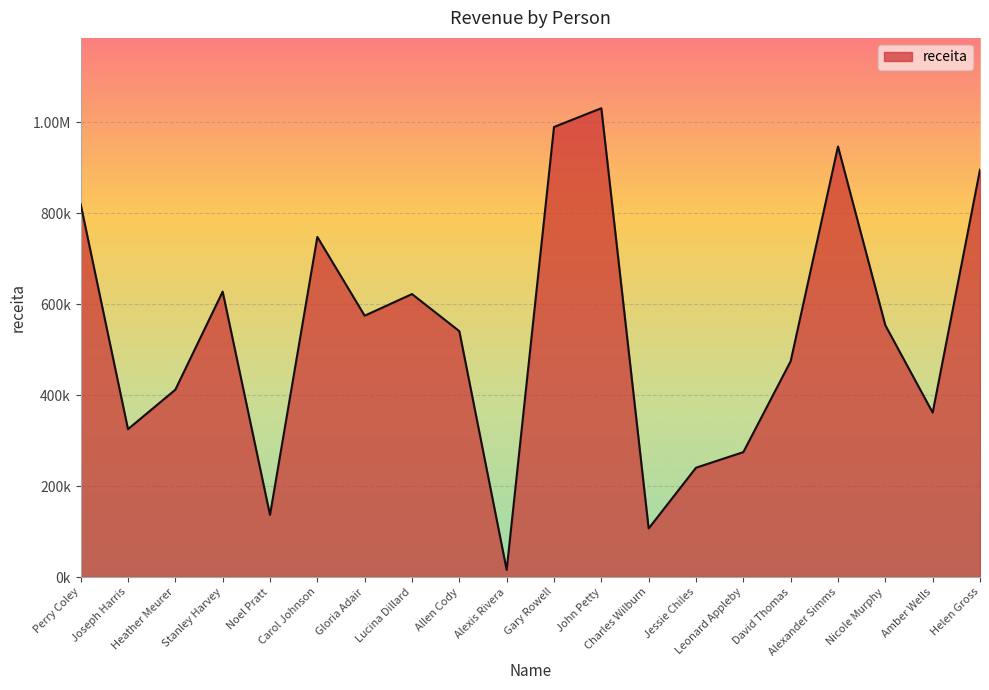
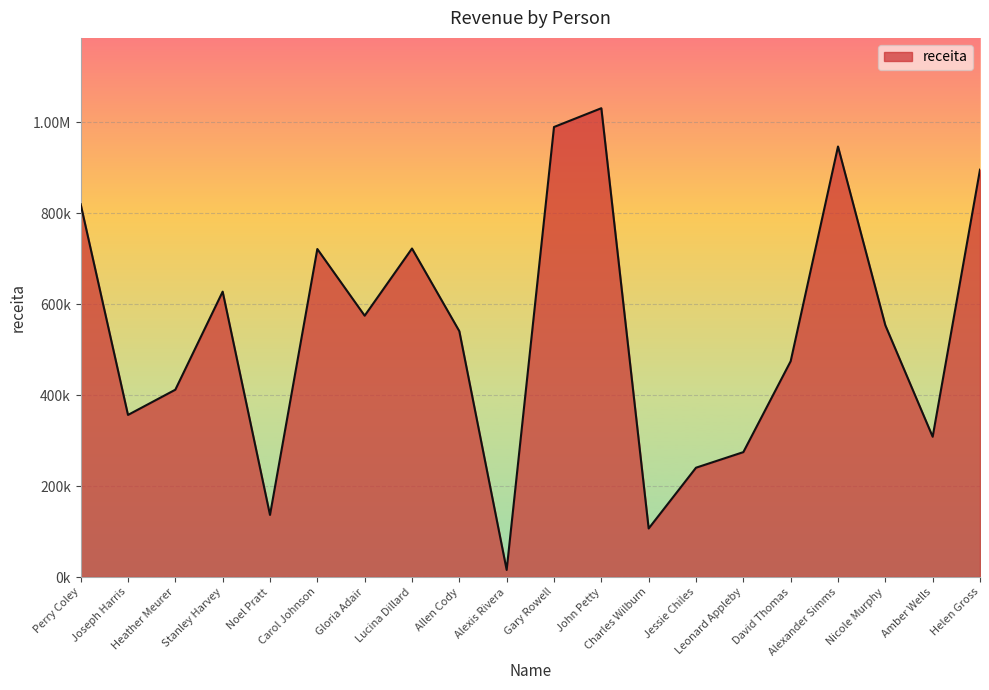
Joseph Harris: 330000 -> 360000
Carol Johnson: 750000 -> 720000
Lucina Dillard: 620000 -> 720000
Amber Wells: 360000 -> 310000
